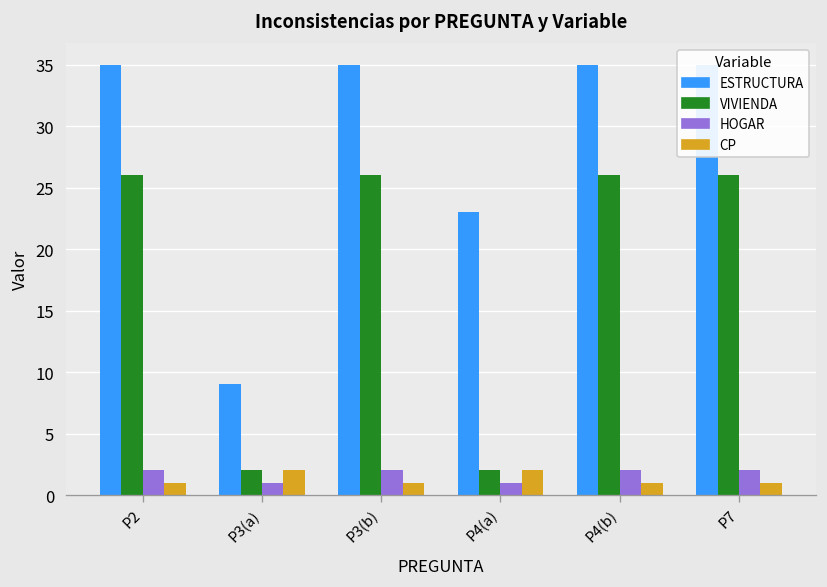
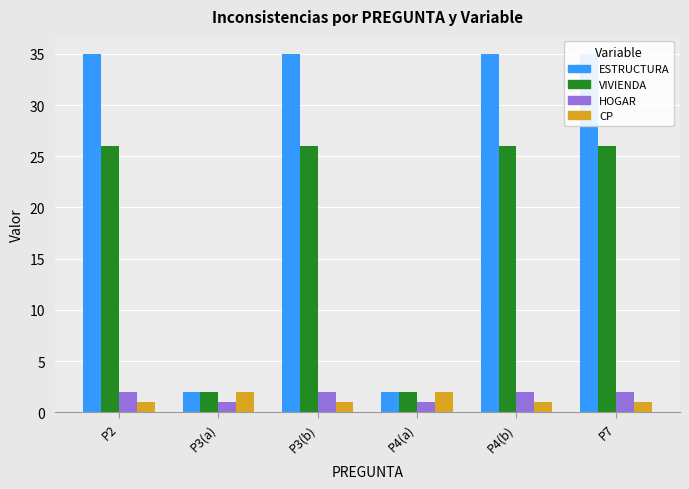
ESTRUCTURA, P3(a): 9 -> 2
ESTRUCTURA, P4(a): 23 -> 2
